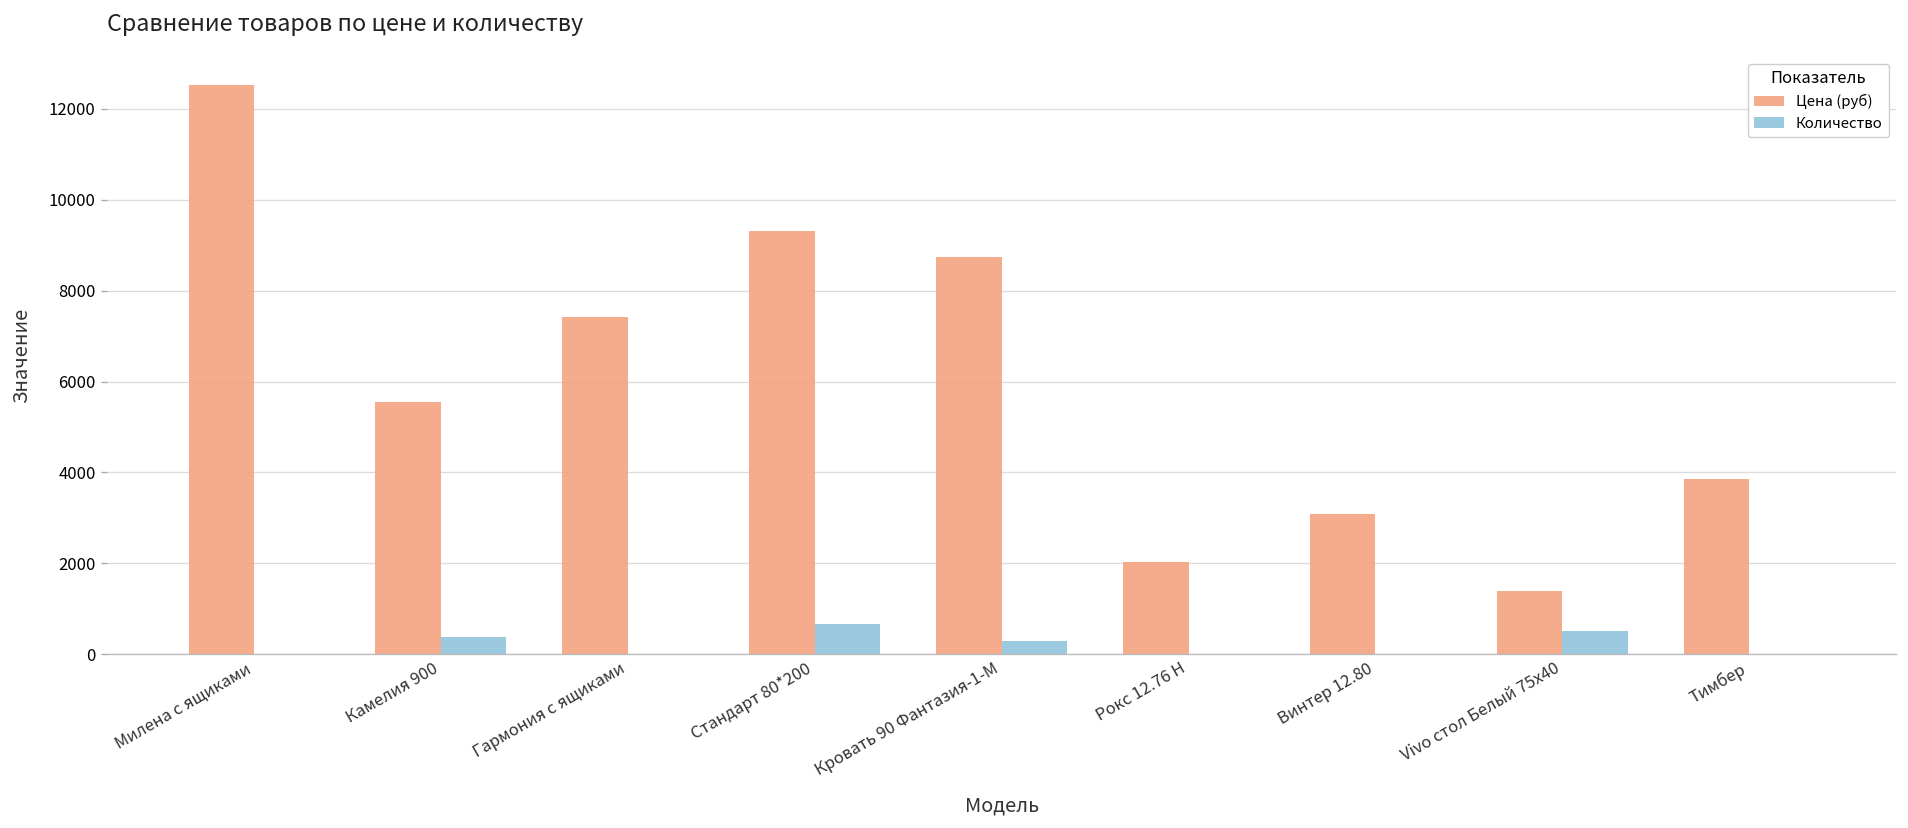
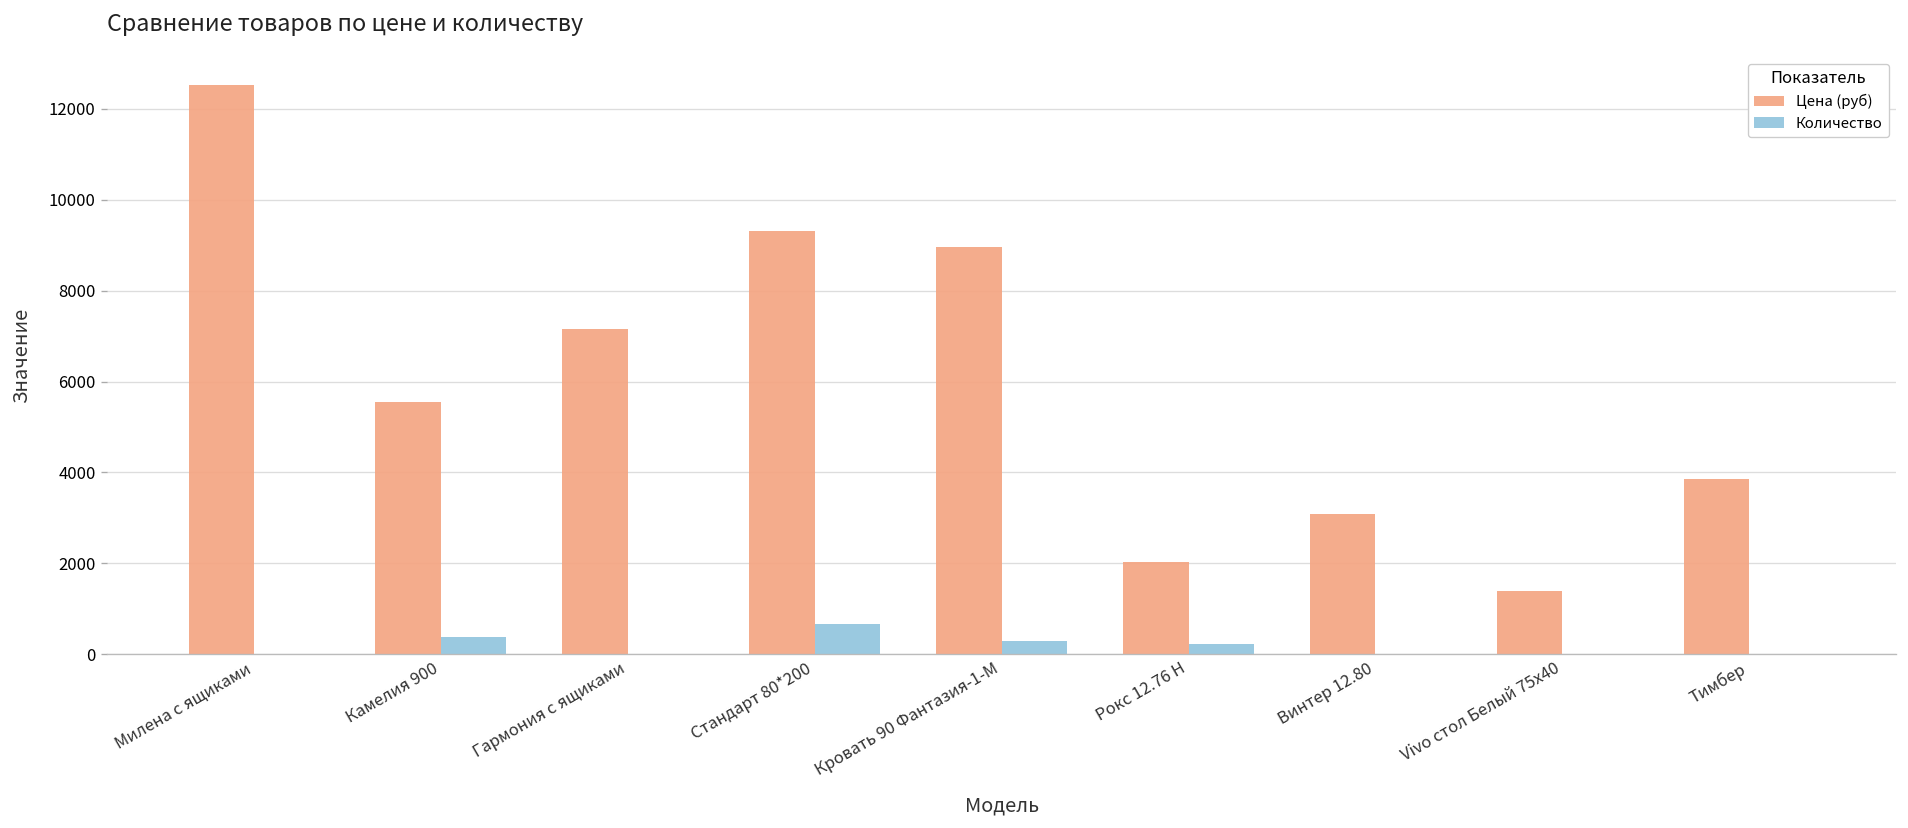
Цена (руб), Гармония с ящиками: 7400 -> 7100
Цена (руб), Кровать 90 Фантазия-1-М: 8700 -> 9000
Количество, Рокс 12.76 Н: 0 -> 200
Количество, Vivo стол Белый 75x40: 500 -> 0
